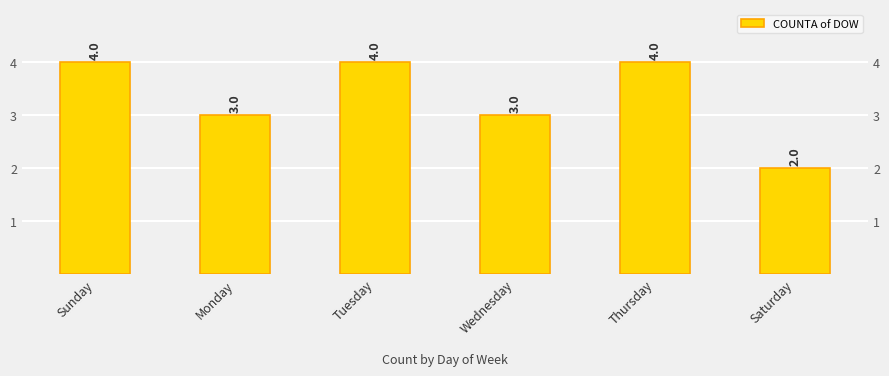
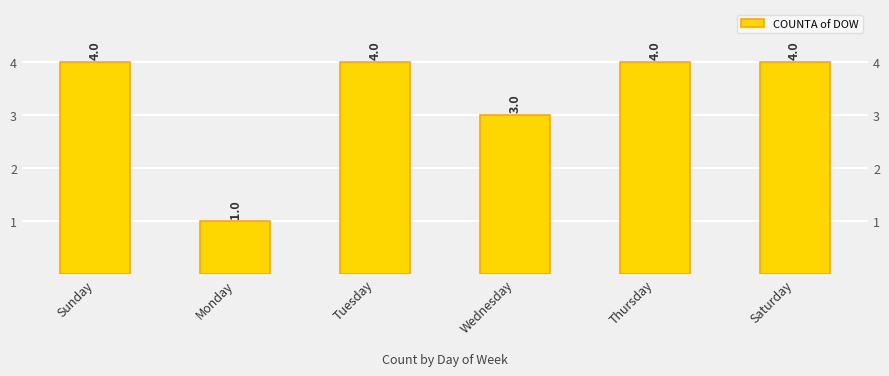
Monday: 3.0 -> 1.0
Saturday: 2.0 -> 4.0
